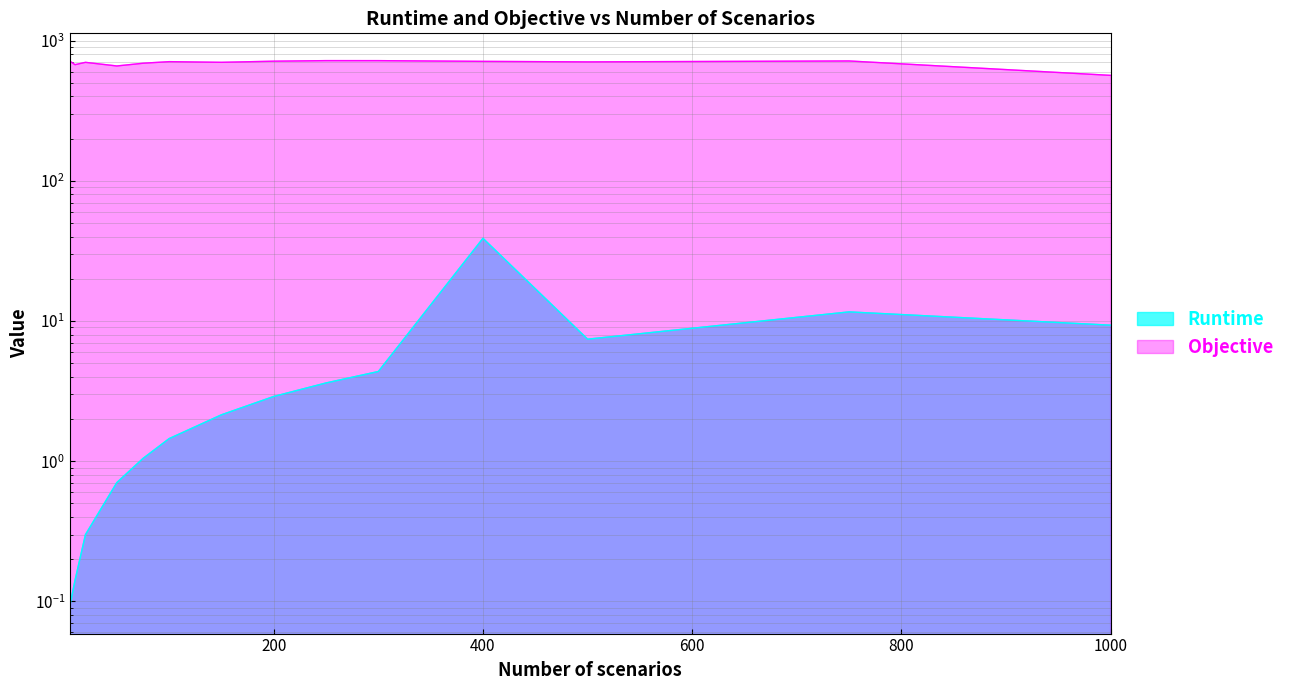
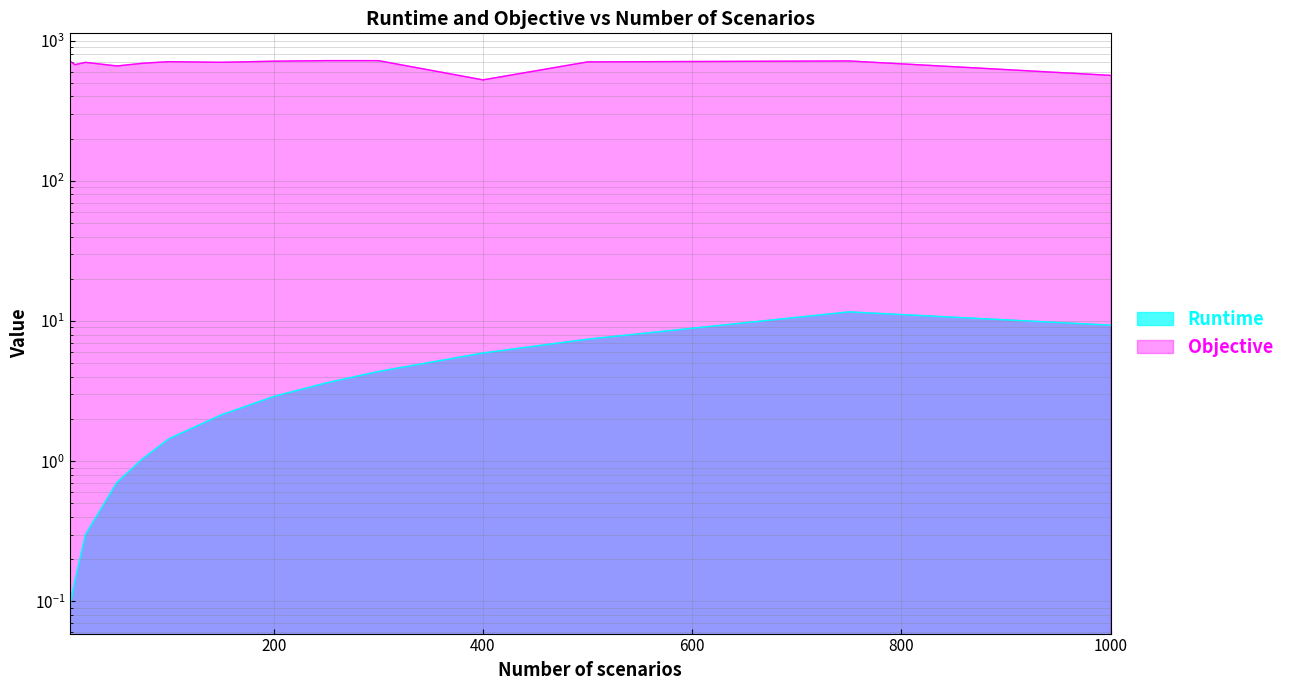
Runtime, 400: 39 -> 5.9
Objective, 400: 700 -> 530
